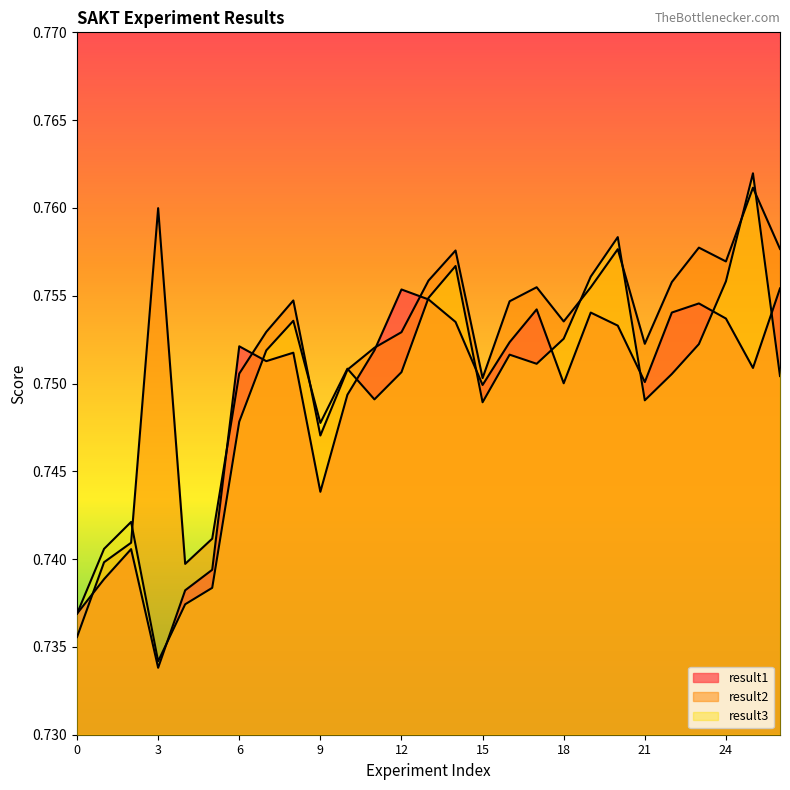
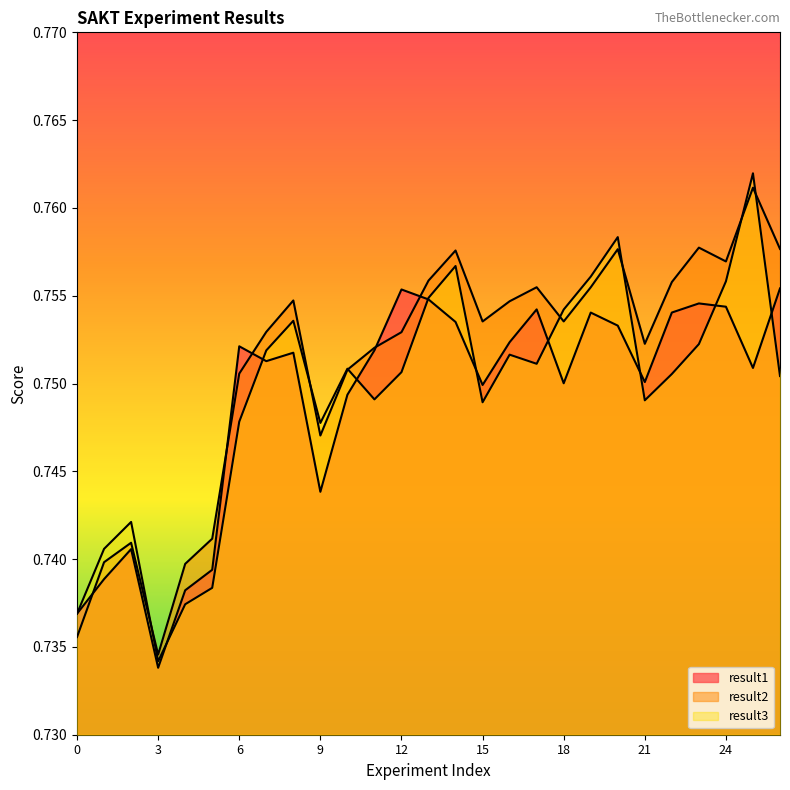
result2, 3: 0.7600 -> 0.7346
result2, 15: 0.7503 -> 0.7535
result3, 18: 0.7526 -> 0.7542
result1, 24: 0.7537 -> 0.7544
